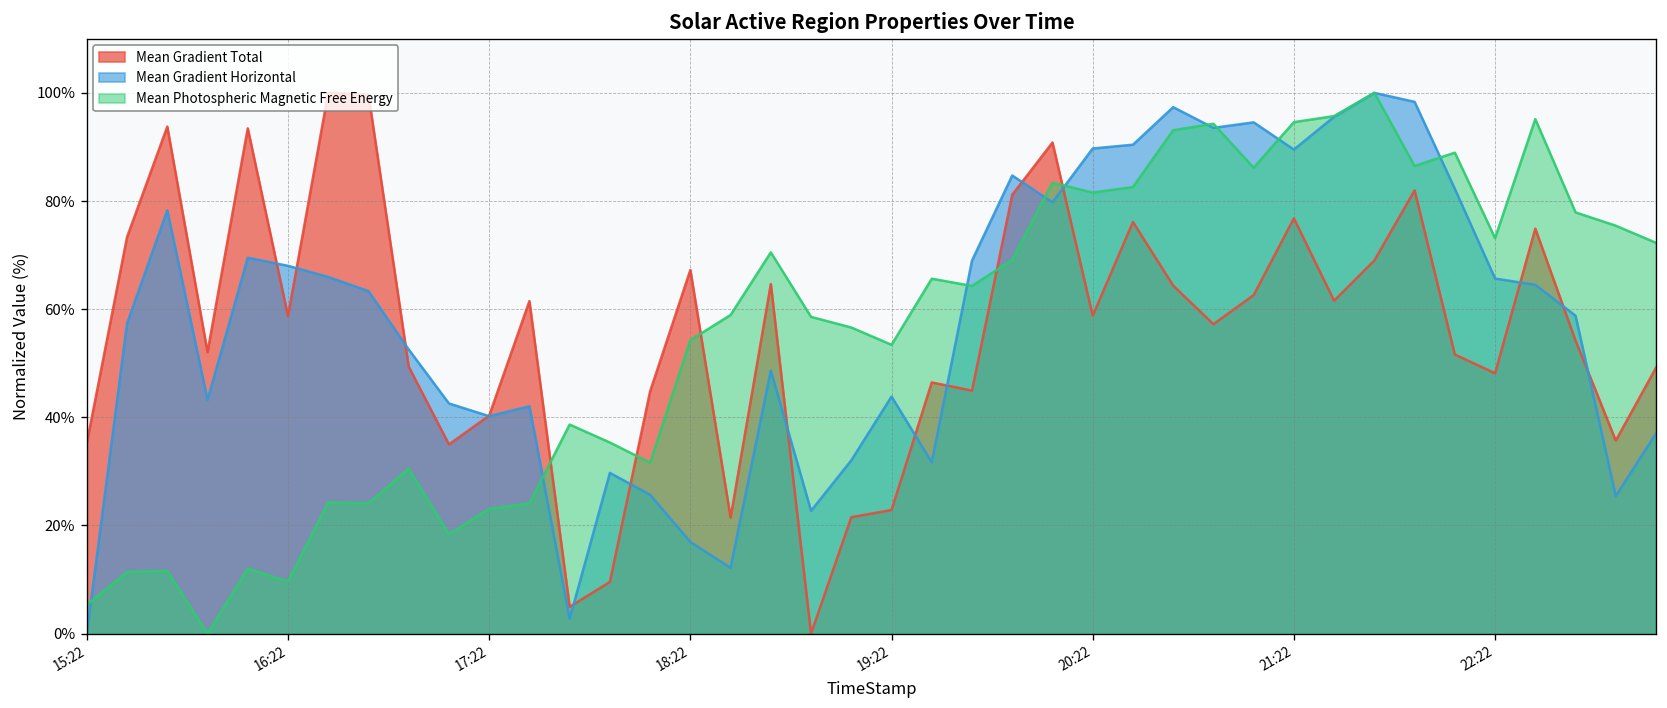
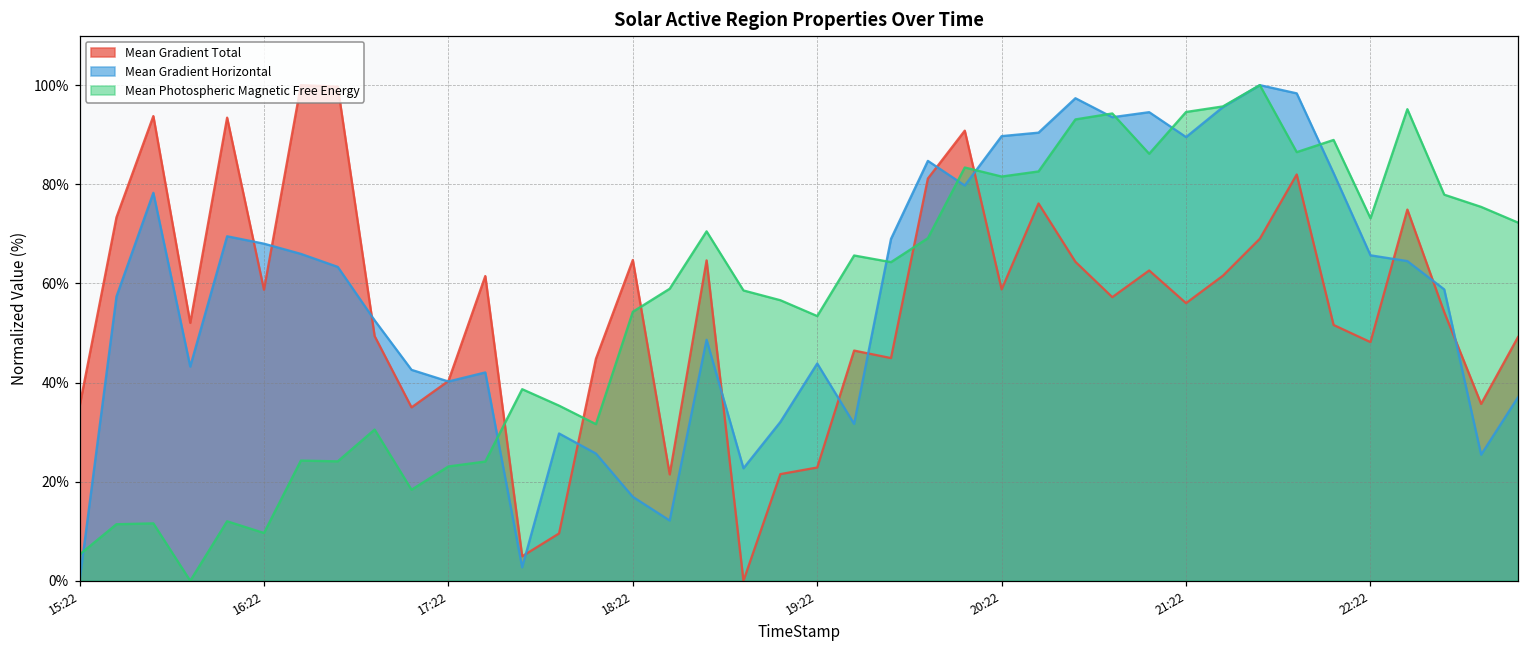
Mean Gradient Total, 18:22: 67% -> 65%
Mean Gradient Total, 21:22: 77% -> 56%
